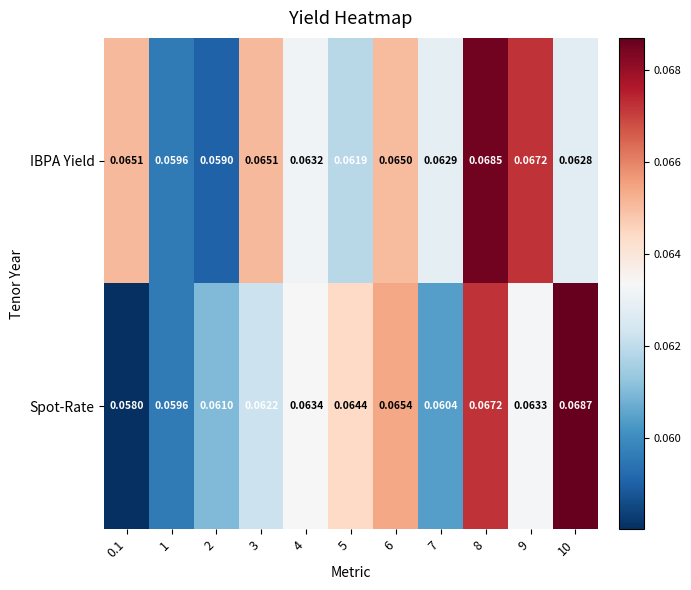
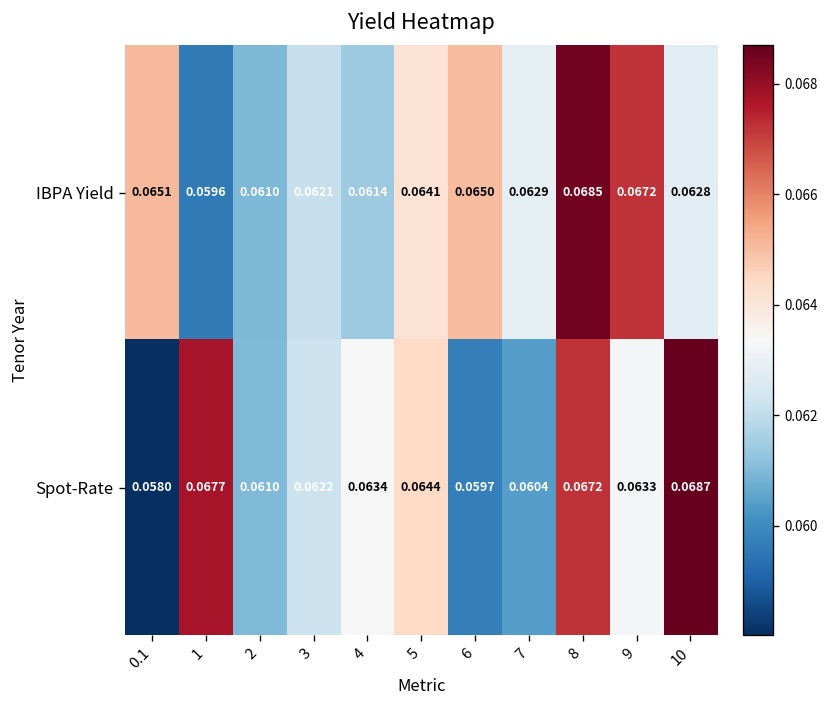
IBPA Yield, 2: 0.0590 -> 0.0610
IBPA Yield, 3: 0.0651 -> 0.0621
IBPA Yield, 4: 0.0632 -> 0.0614
IBPA Yield, 5: 0.0619 -> 0.0641
Spot-Rate, 1: 0.0596 -> 0.0677
Spot-Rate, 6: 0.0654 -> 0.0597
